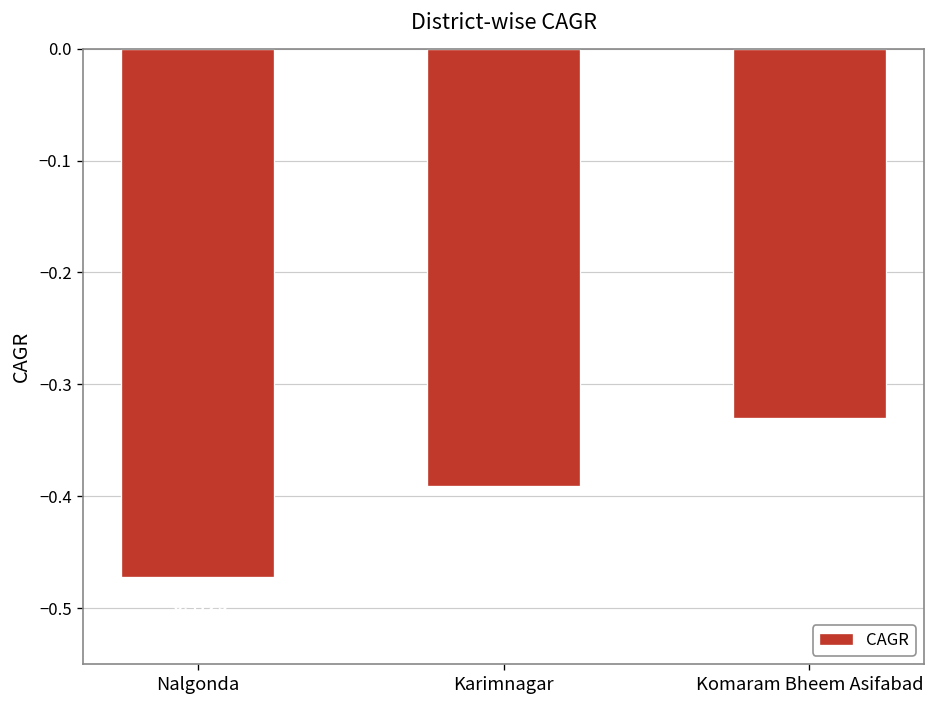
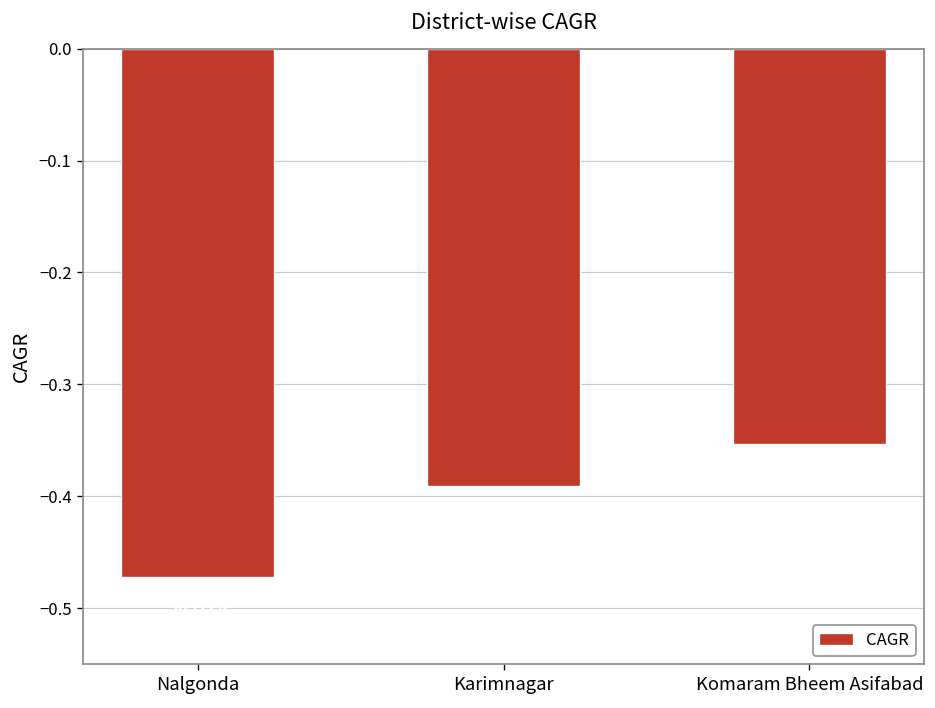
Komaram Bheem Asifabad: -0.33 -> -0.35
